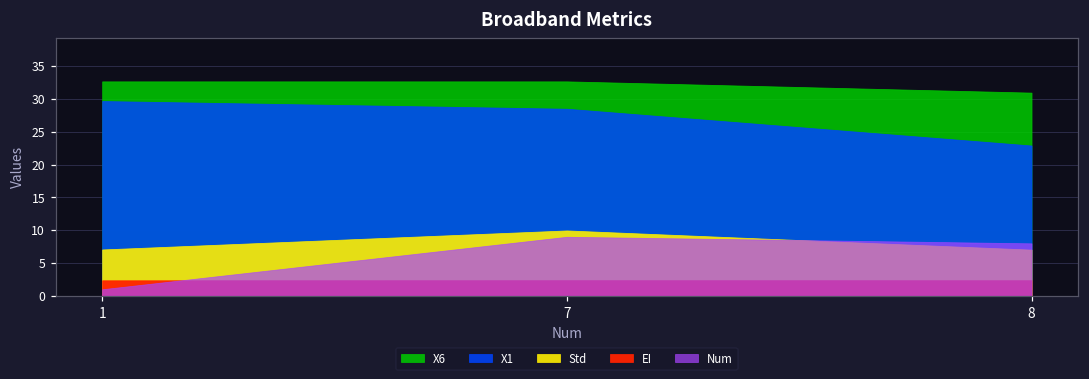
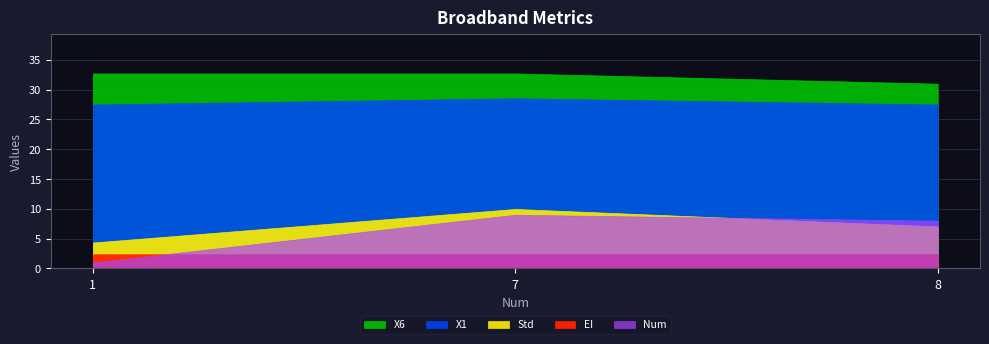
X1, 1: 30 -> 27
Std, 1: 7 -> 4
X1, 8: 23 -> 27
